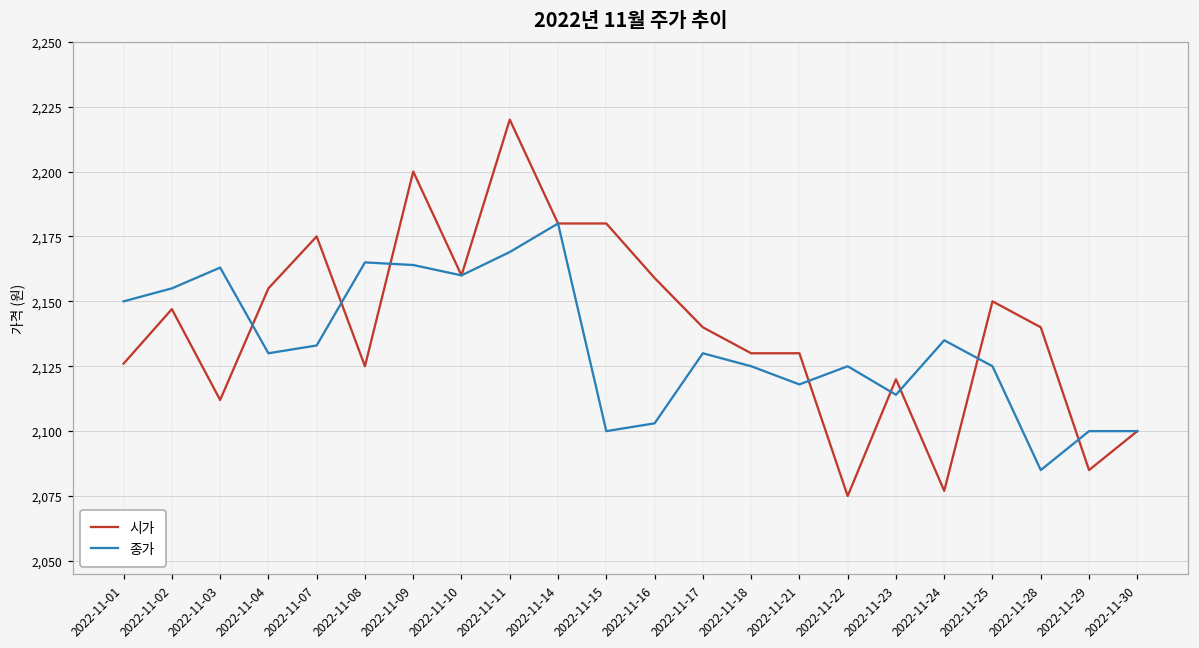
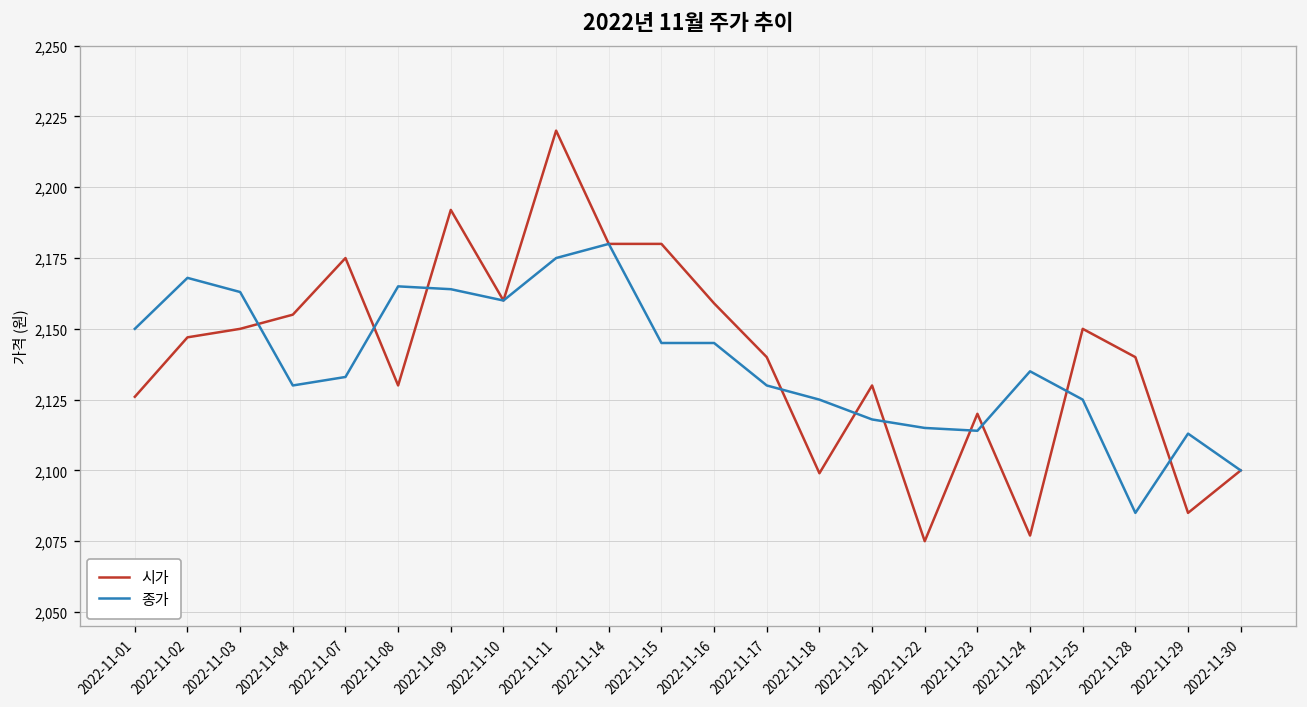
종가, 2022-11-02: 2,155 -> 2,168
시가, 2022-11-03: 2,112 -> 2,150
시가, 2022-11-08: 2,125 -> 2,130
시가, 2022-11-09: 2,200 -> 2,192
종가, 2022-11-11: 2,169 -> 2,175
종가, 2022-11-15: 2,100 -> 2,145
종가, 2022-11-16: 2,103 -> 2,145
시가, 2022-11-18: 2,130 -> 2,099
종가, 2022-11-22: 2,125 -> 2,115
종가, 2022-11-29: 2,100 -> 2,113
